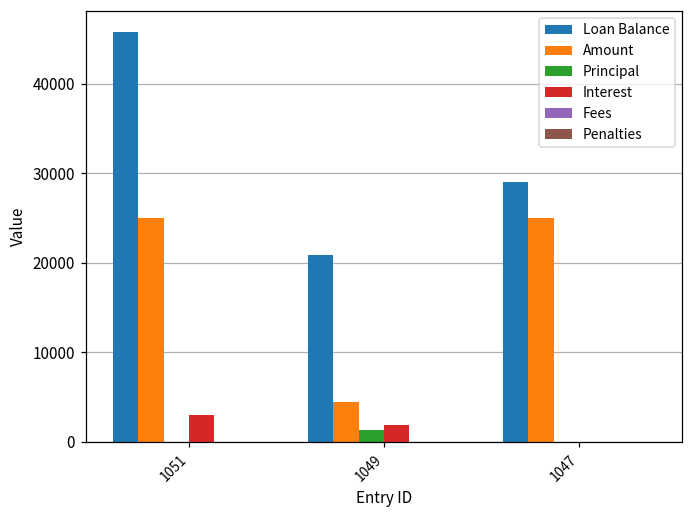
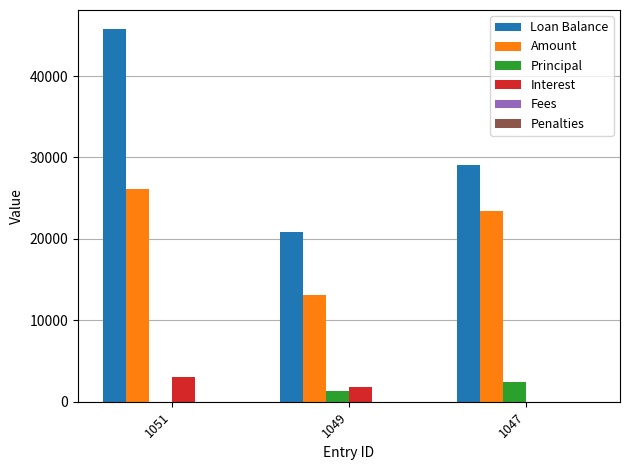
Amount, 1051: 25000 -> 26000
Amount, 1049: 4000 -> 13000
Amount, 1047: 25000 -> 23000
Principal, 1047: 0 -> 2000
